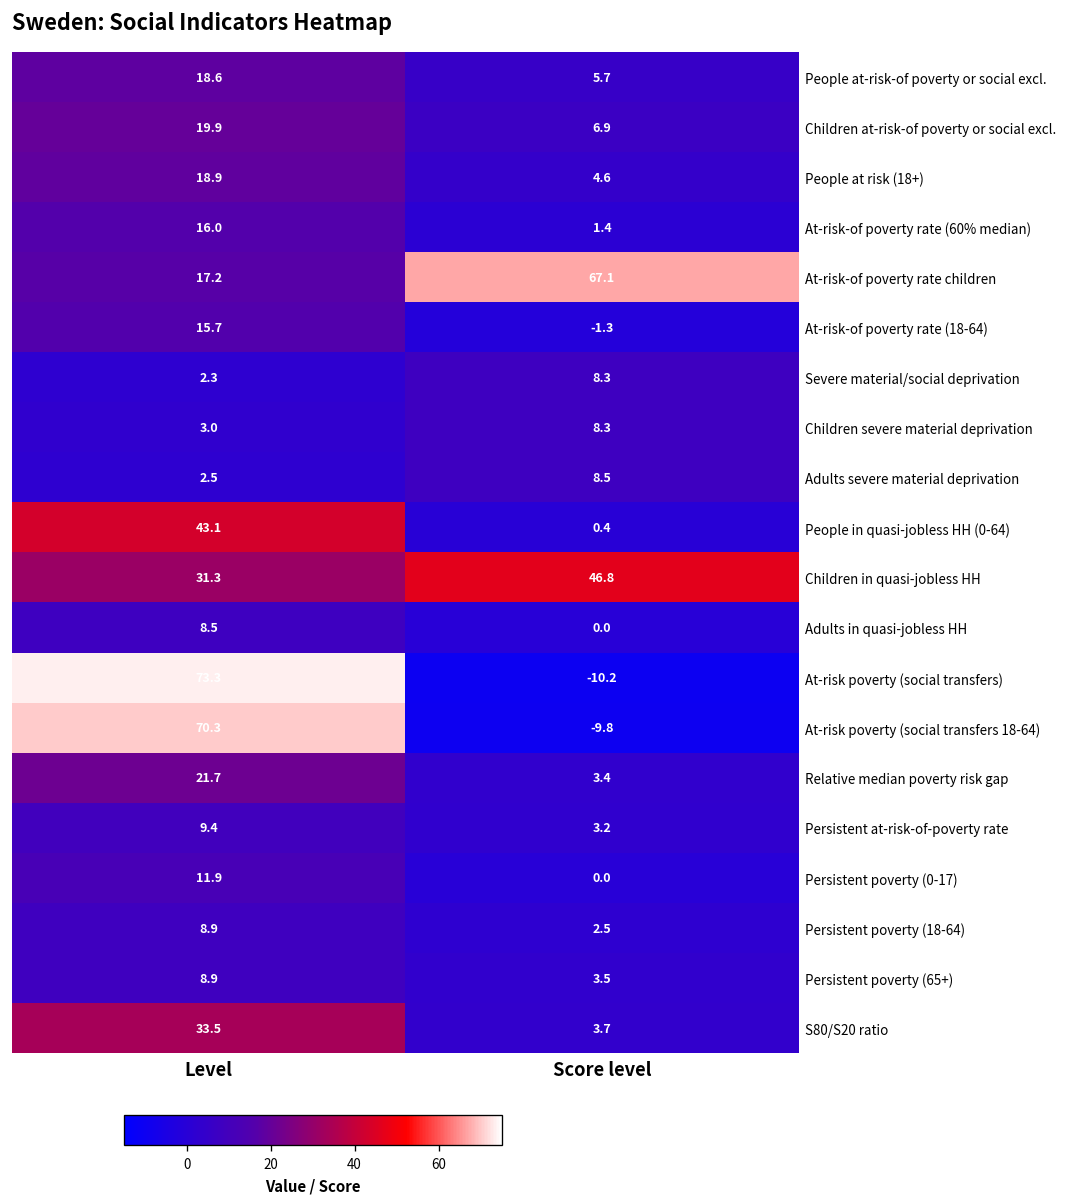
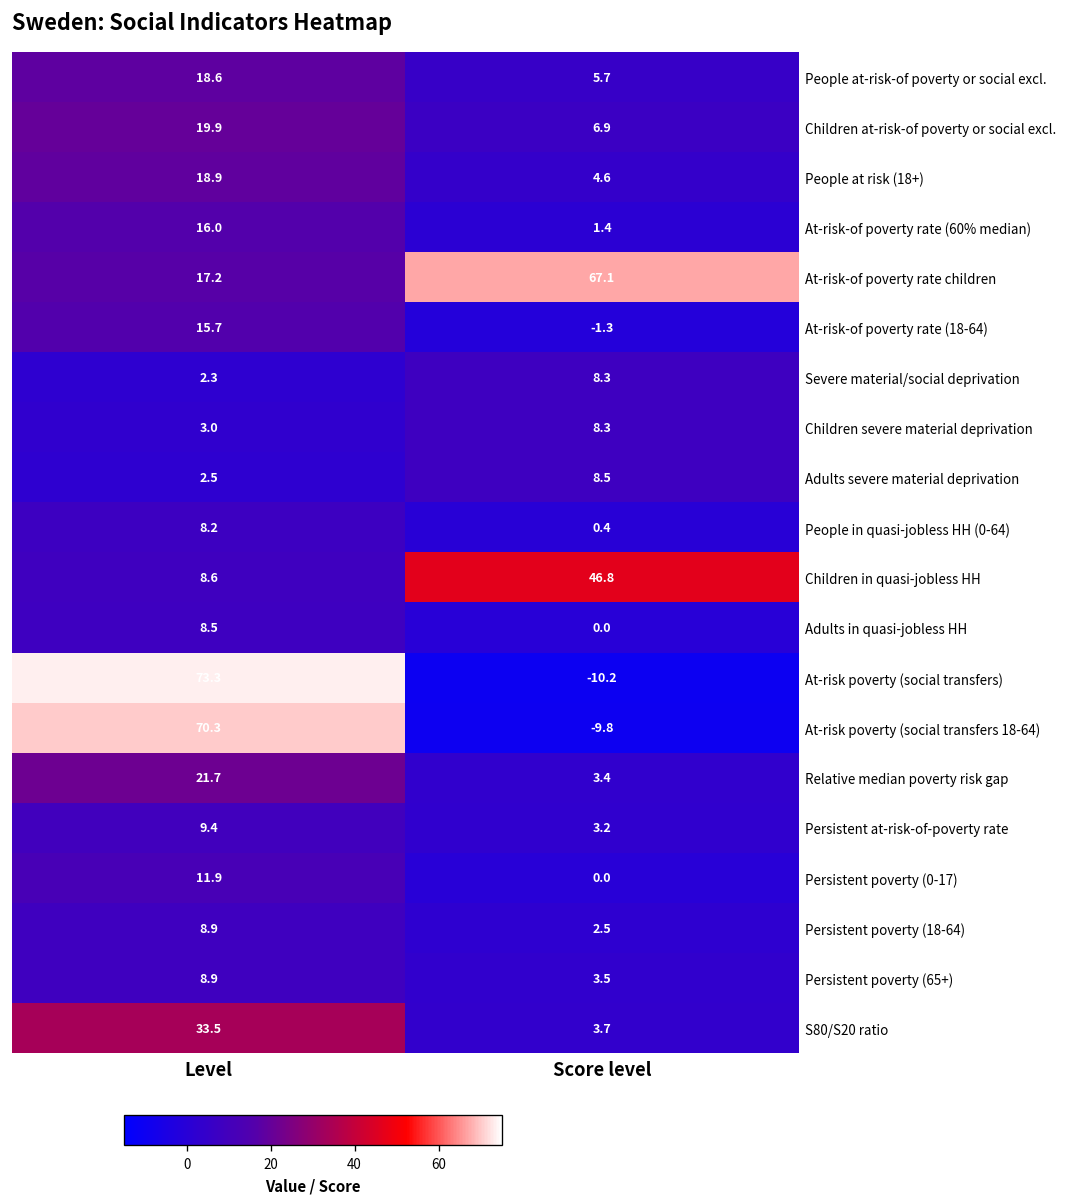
People in quasi-jobless HH (0-64), Level: 43.1 -> 8.2
Children in quasi-jobless HH, Level: 31.3 -> 8.6
